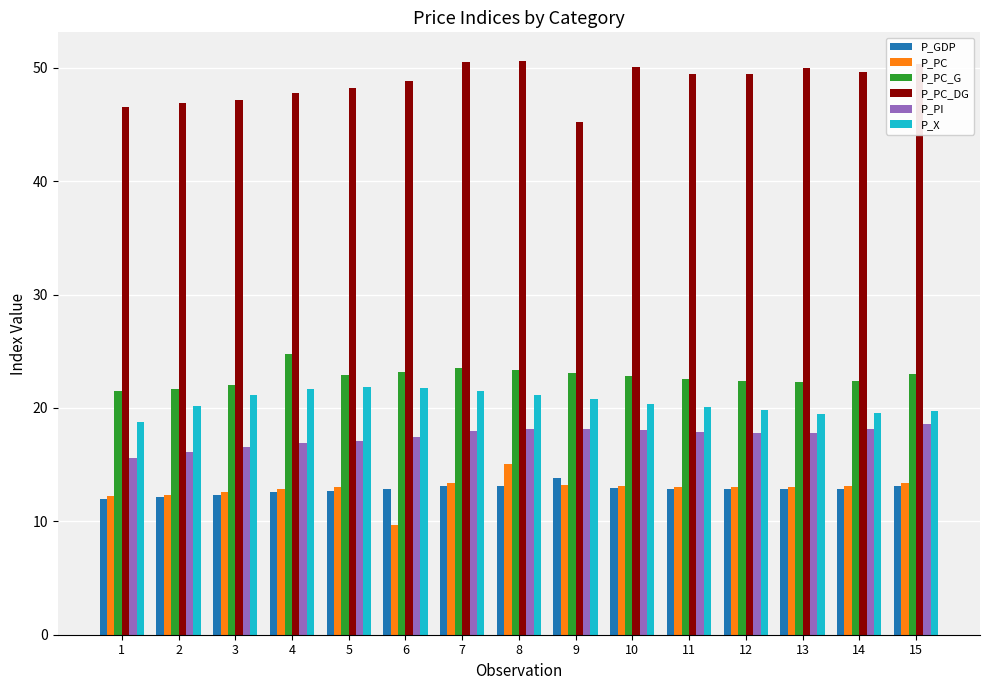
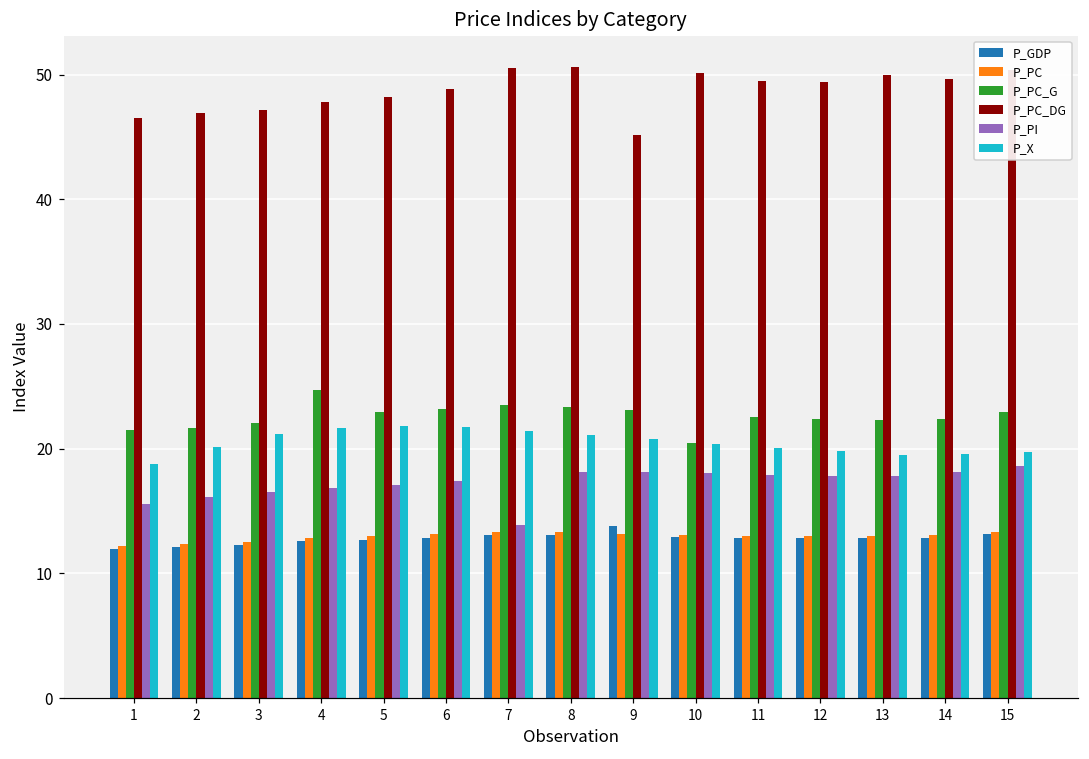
P_PC, 6: 9.7 -> 13.1
P_PI, 7: 18.0 -> 13.9
P_PC, 8: 15.0 -> 13.3
P_PC_G, 10: 22.8 -> 20.5
